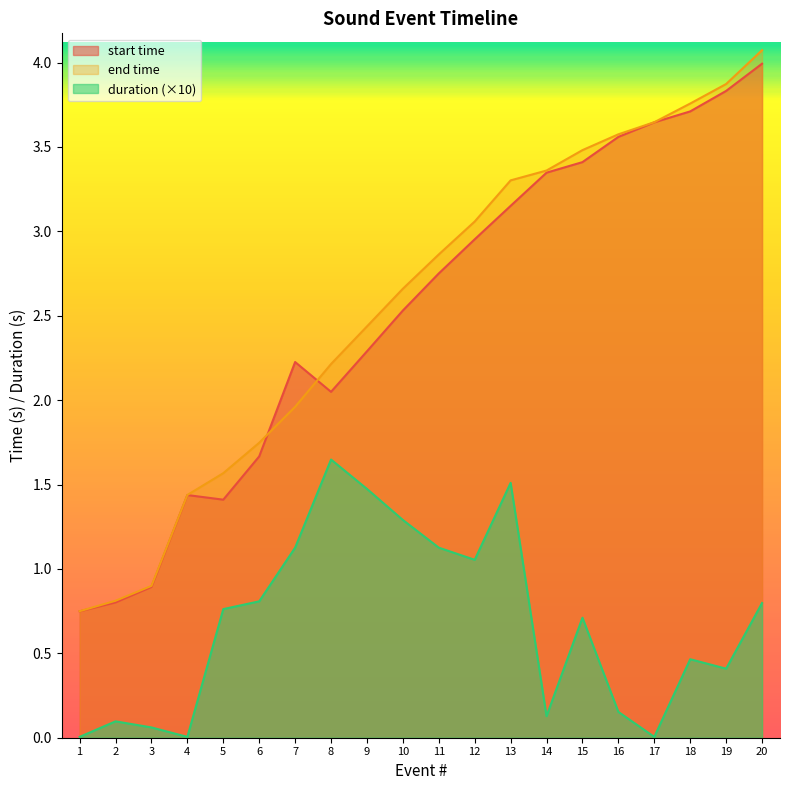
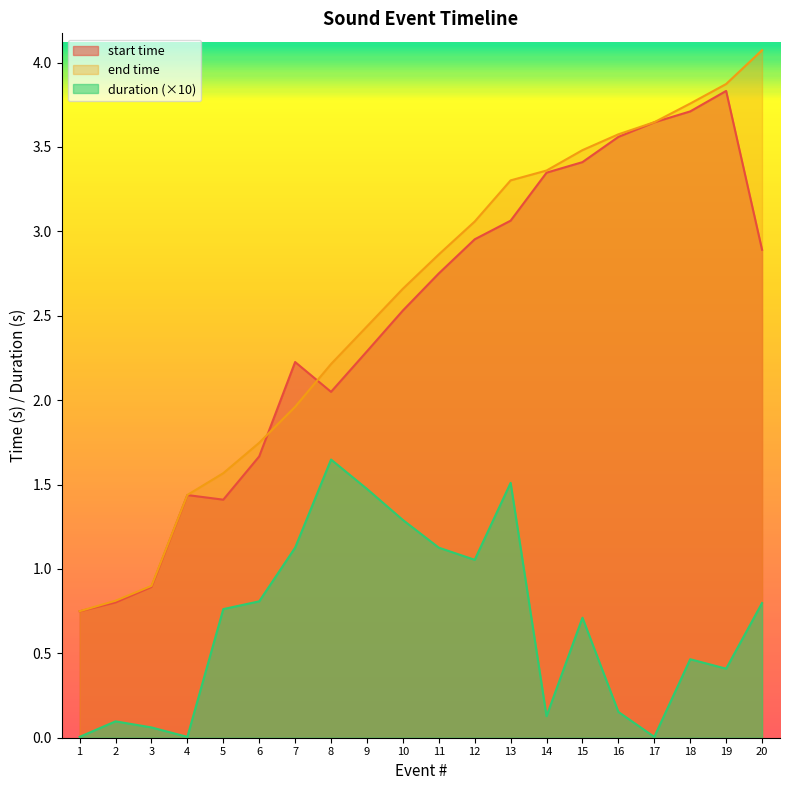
start time, 13: 3.15 -> 3.06
start time, 20: 3.99 -> 2.89
